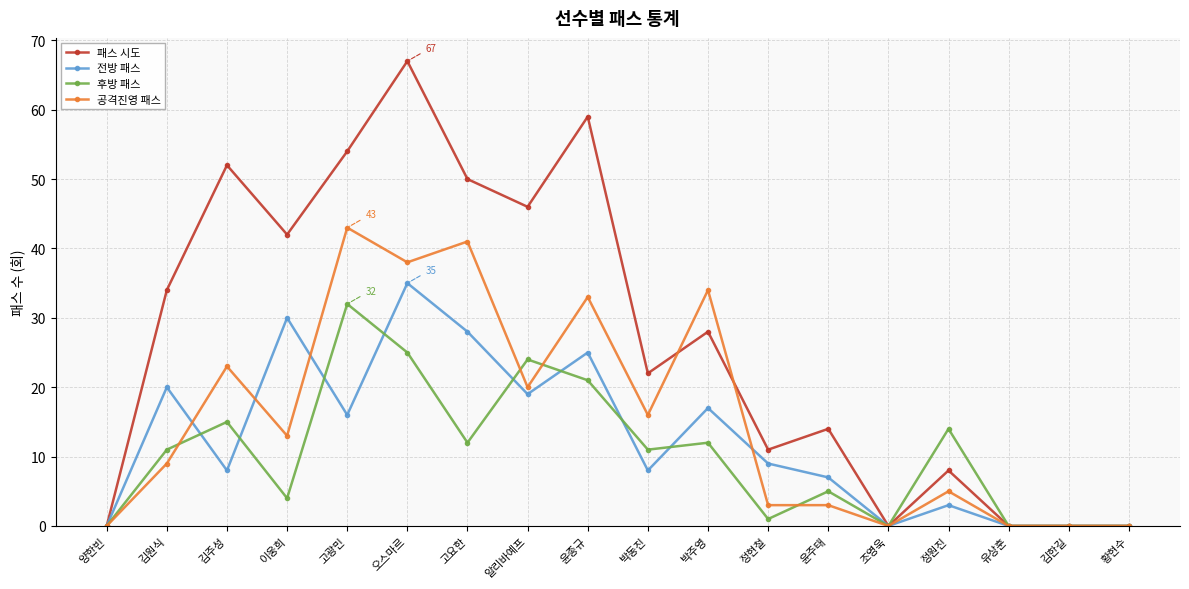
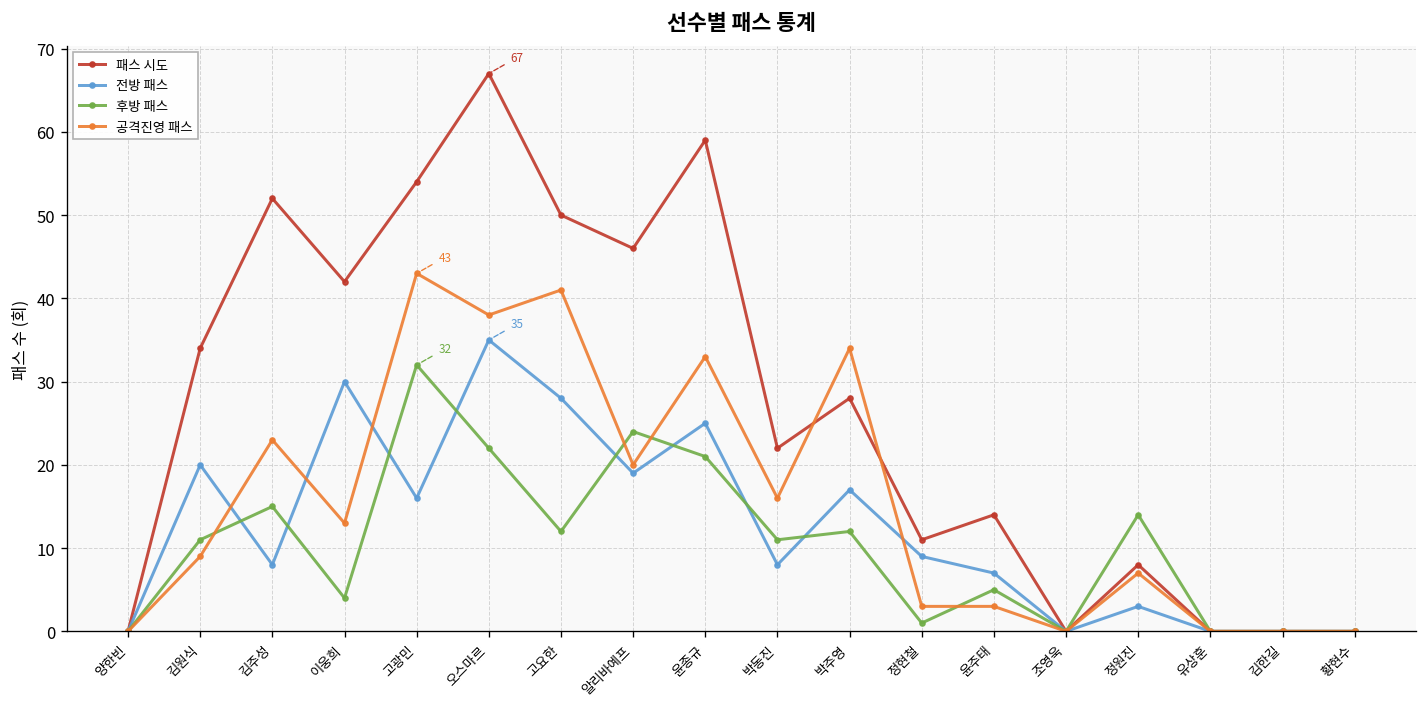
후방 패스, 오스마르: 25 -> 22
공격진영 패스, 정원진: 5 -> 7
